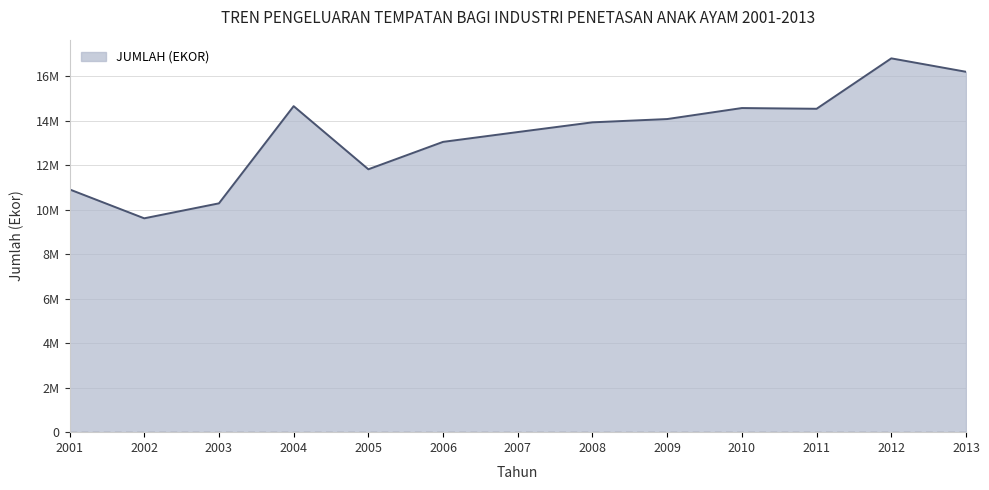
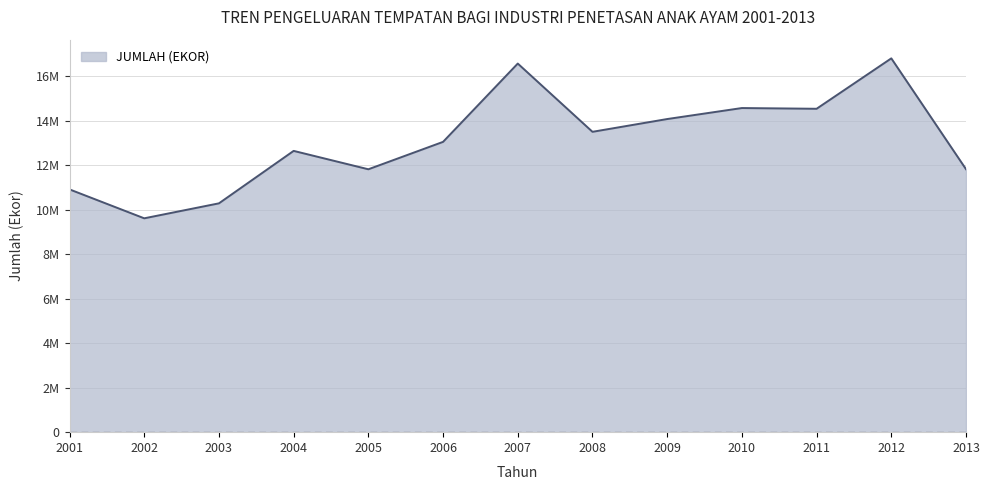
2004: 14600000 -> 12600000
2007: 13500000 -> 16600000
2008: 13900000 -> 13500000
2013: 16200000 -> 11800000
